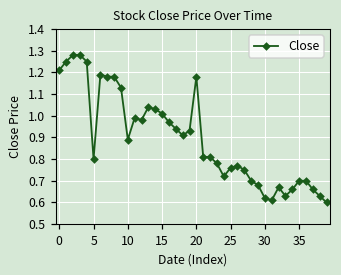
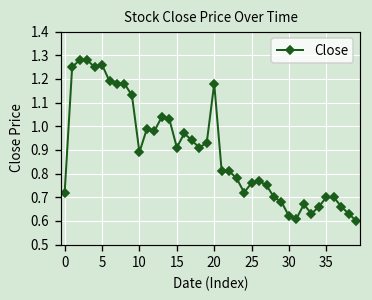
0: 1.21 -> 0.72
5: 0.80 -> 1.26
15: 1.01 -> 0.91
